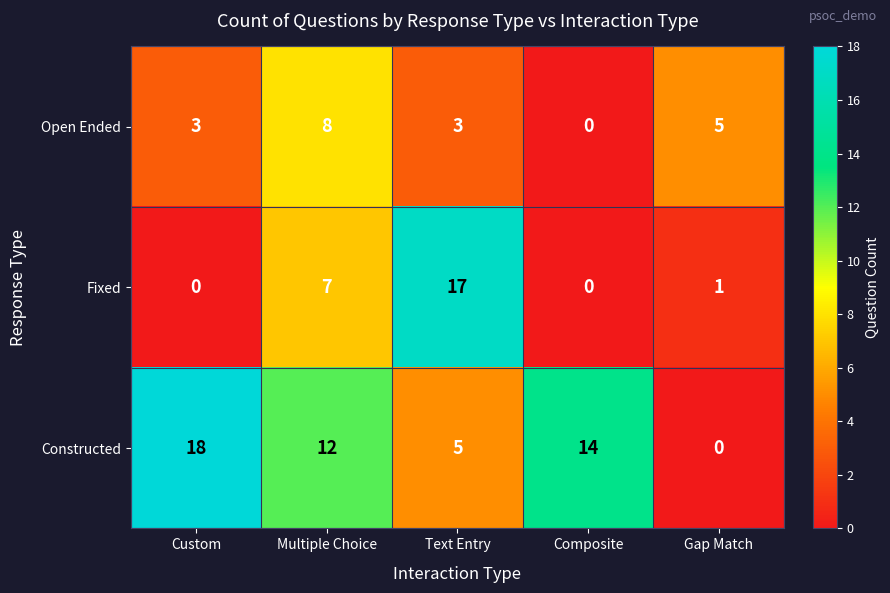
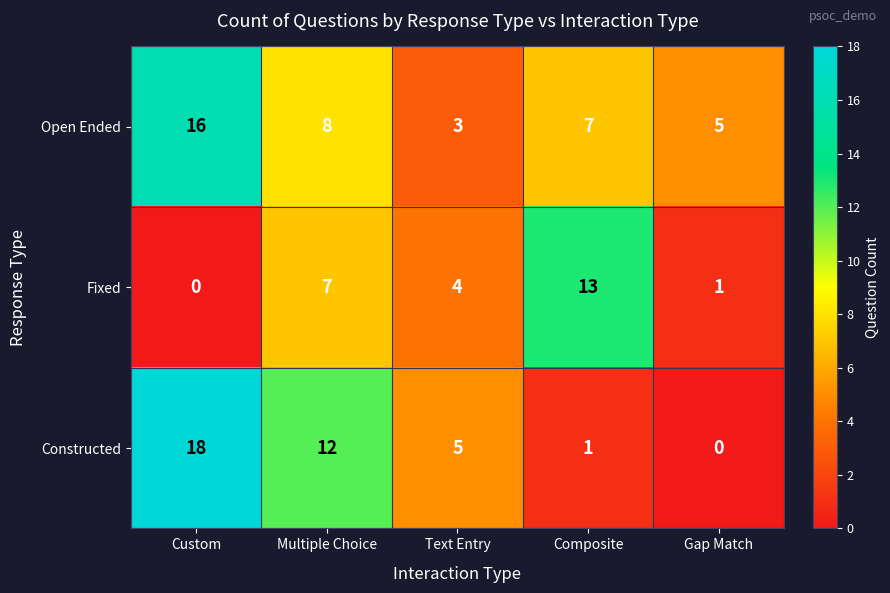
Open Ended, Custom: 3 -> 16
Open Ended, Composite: 0 -> 7
Fixed, Text Entry: 17 -> 4
Fixed, Composite: 0 -> 13
Constructed, Composite: 14 -> 1
